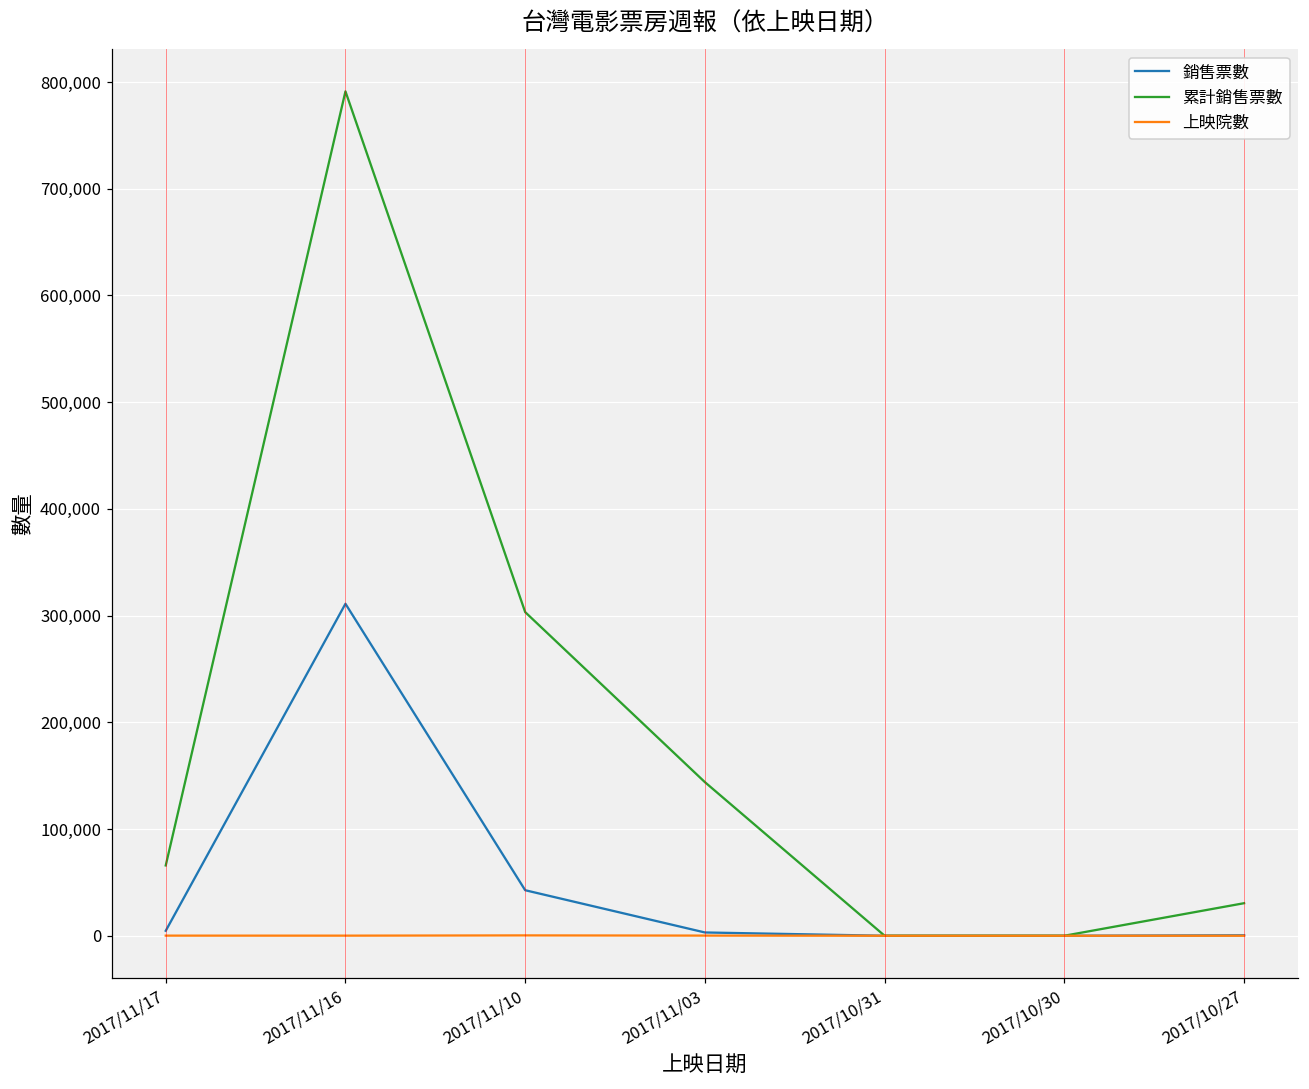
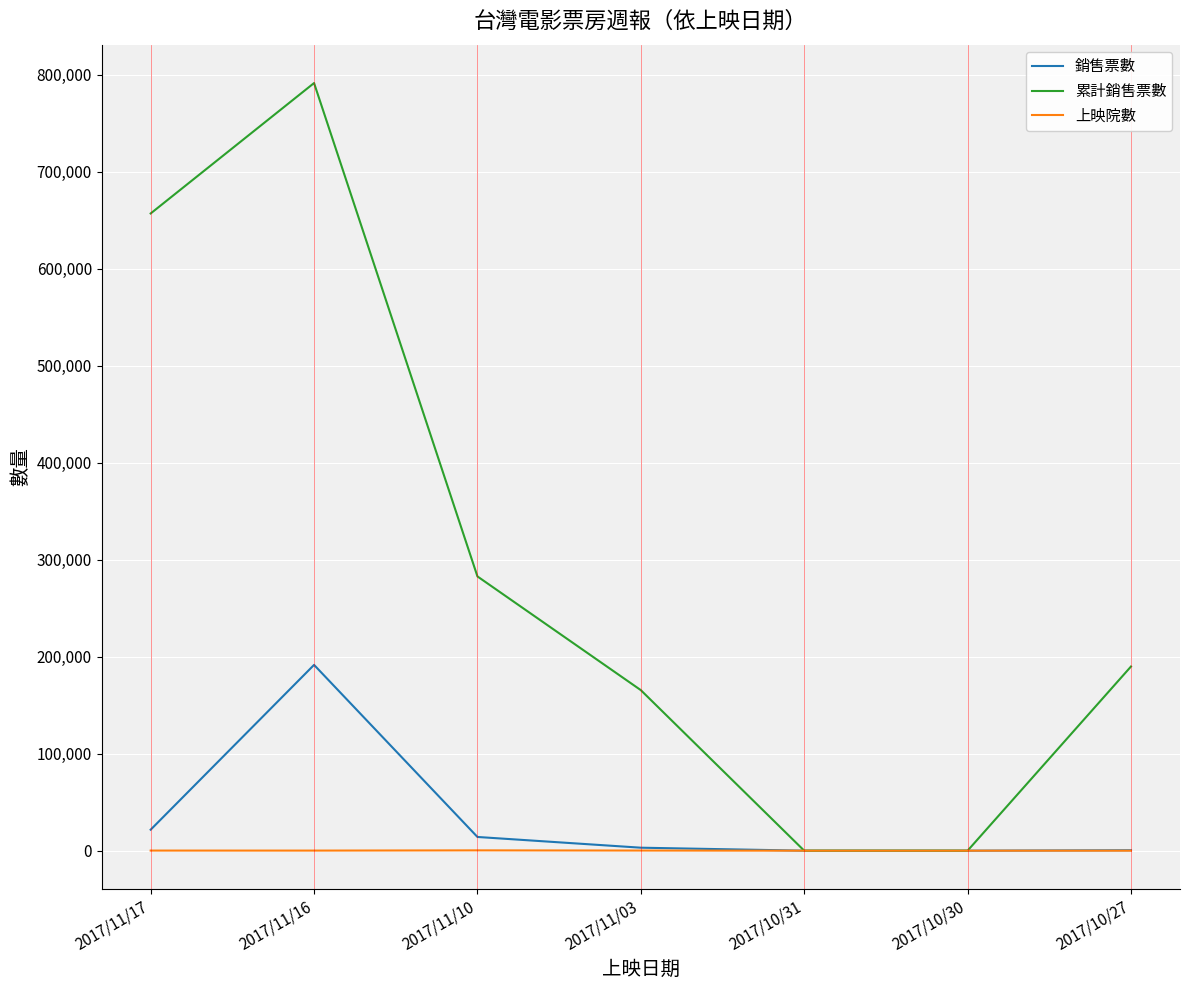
銷售票數, 2017/11/17: 0 -> 20,000
累計銷售票數, 2017/11/17: 70,000 -> 660,000
銷售票數, 2017/11/16: 310,000 -> 190,000
銷售票數, 2017/11/10: 40,000 -> 10,000
累計銷售票數, 2017/11/10: 300,000 -> 280,000
累計銷售票數, 2017/11/03: 140,000 -> 170,000
累計銷售票數, 2017/10/27: 30,000 -> 190,000
